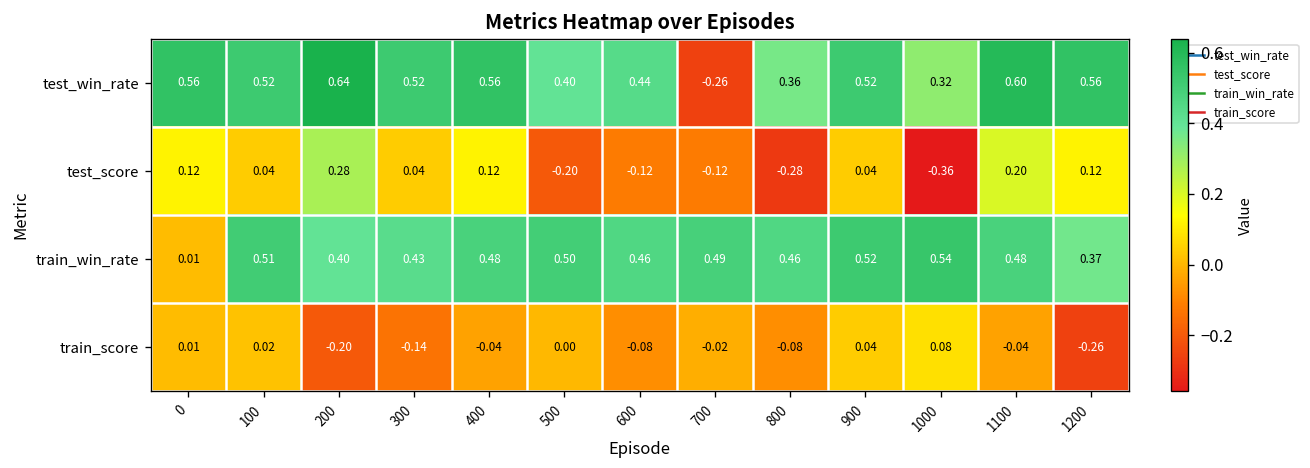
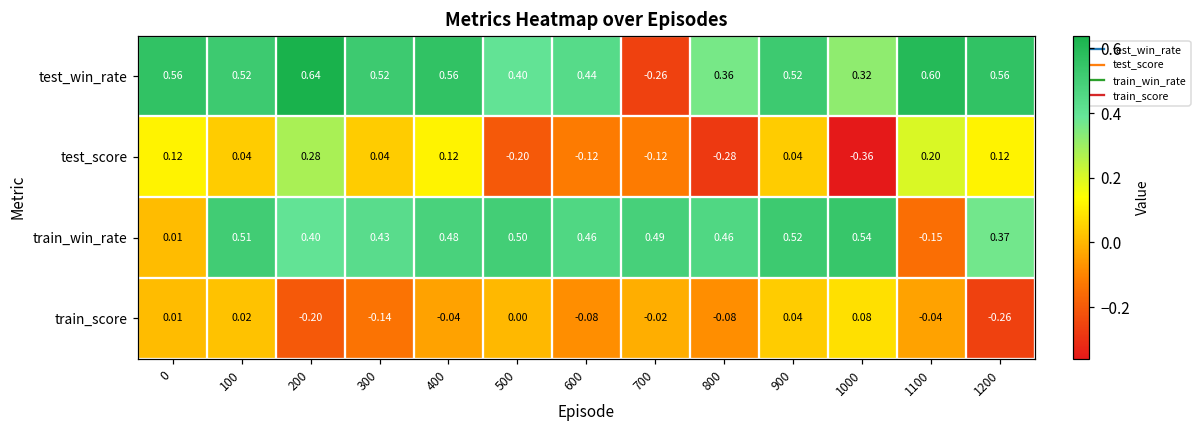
train_win_rate, 1100: 0.48 -> -0.15
